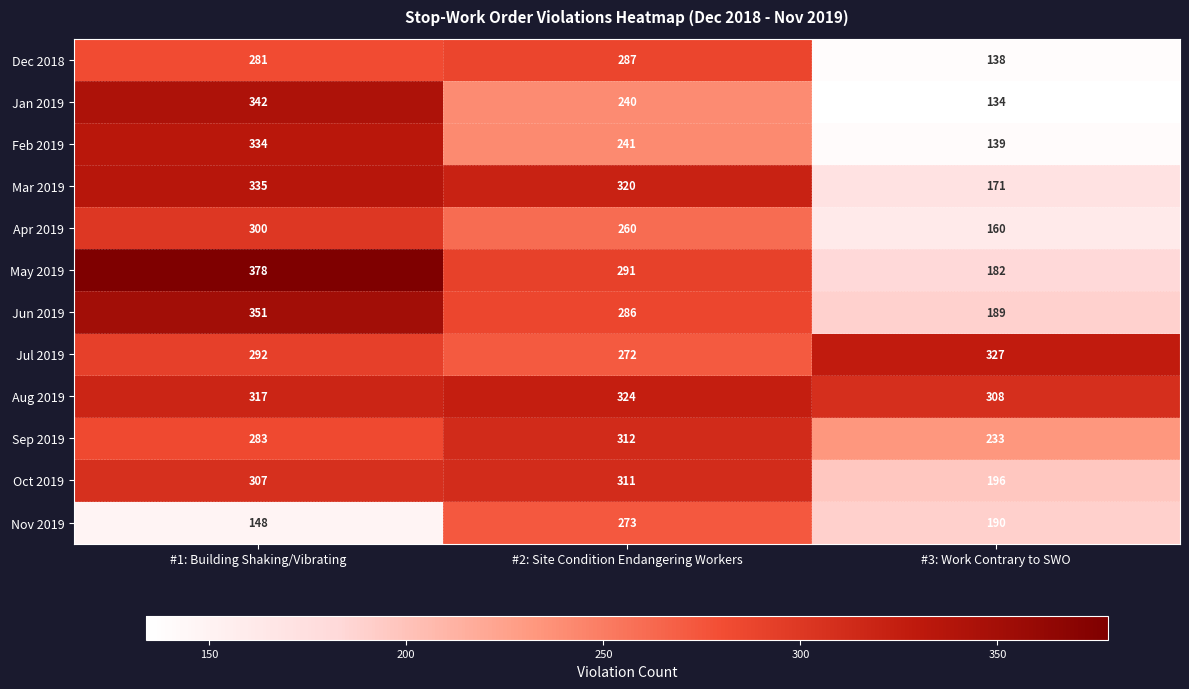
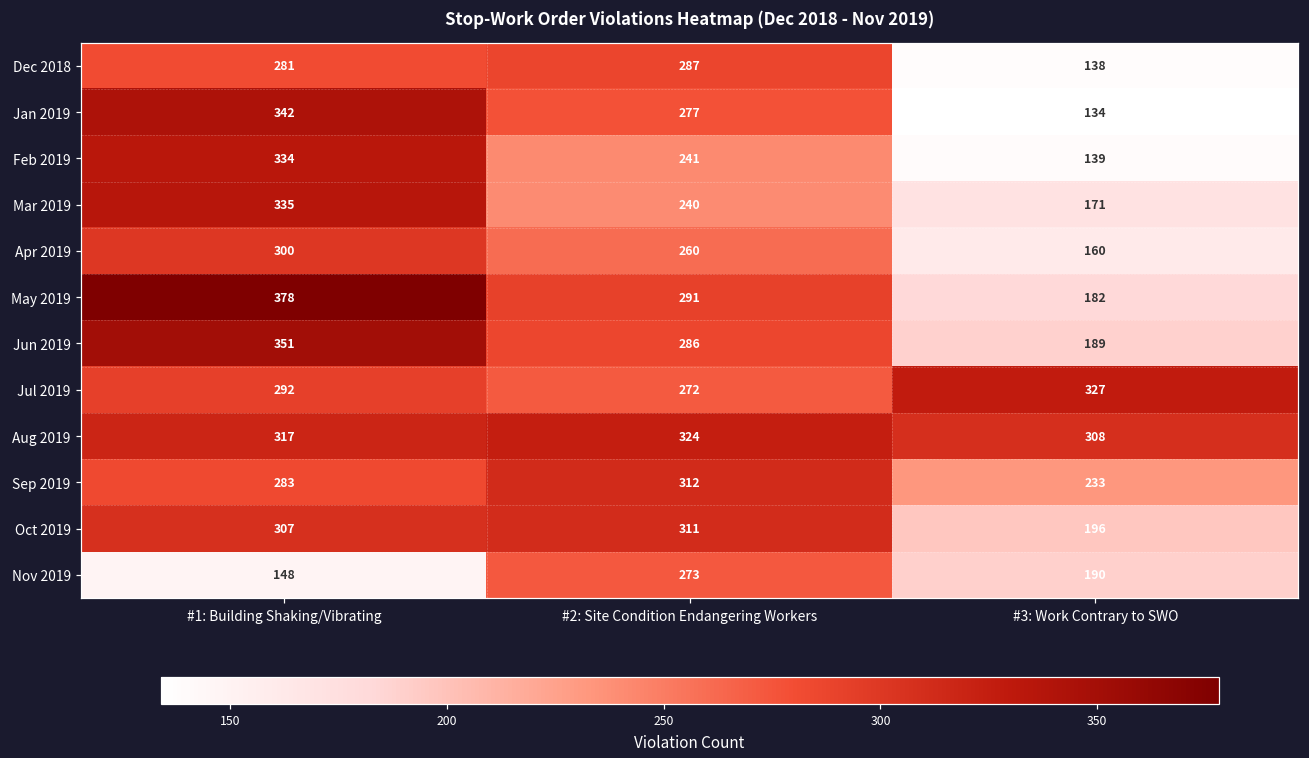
Jan 2019, #2: Site Condition Endangering Workers: 240 -> 277
Mar 2019, #2: Site Condition Endangering Workers: 320 -> 240
